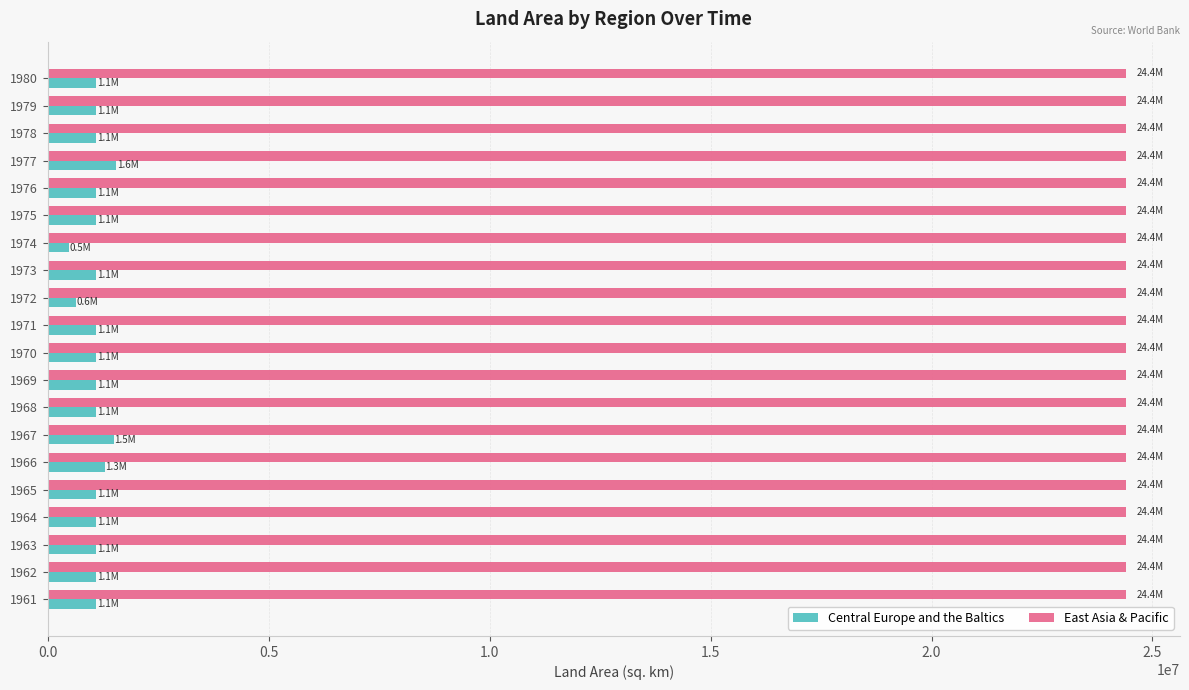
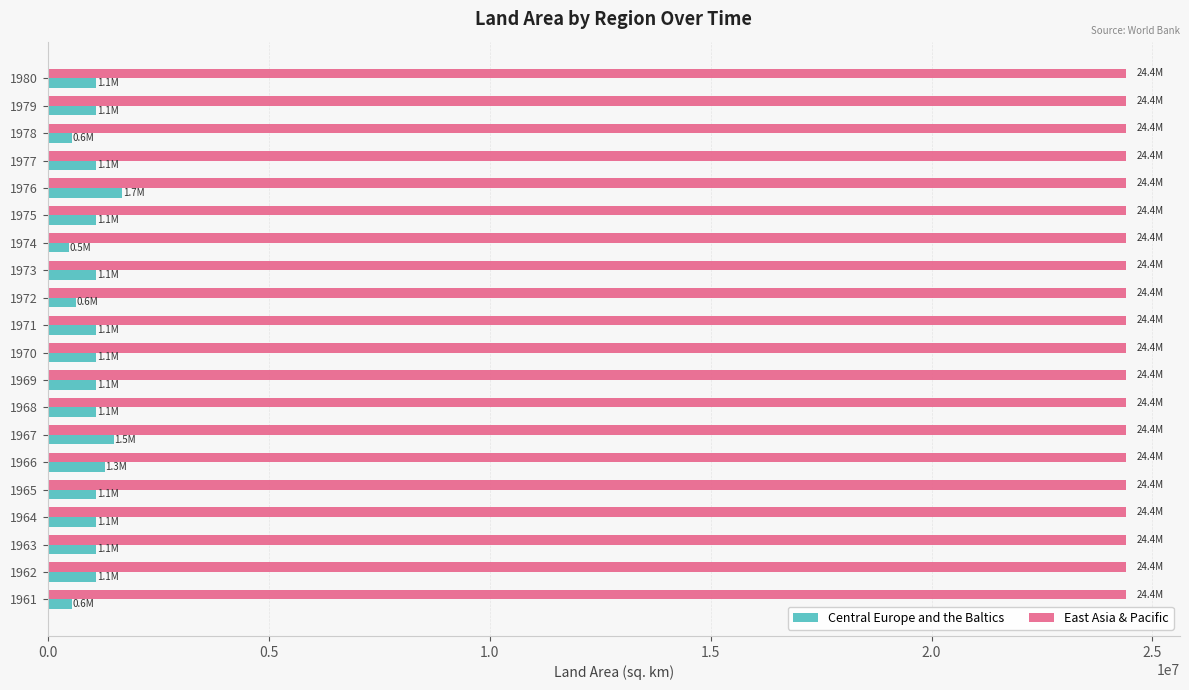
Central Europe and the Baltics, 1978: 1.1M -> 0.6M
Central Europe and the Baltics, 1977: 1.6M -> 1.1M
Central Europe and the Baltics, 1976: 1.1M -> 1.7M
Central Europe and the Baltics, 1961: 1.1M -> 0.6M
